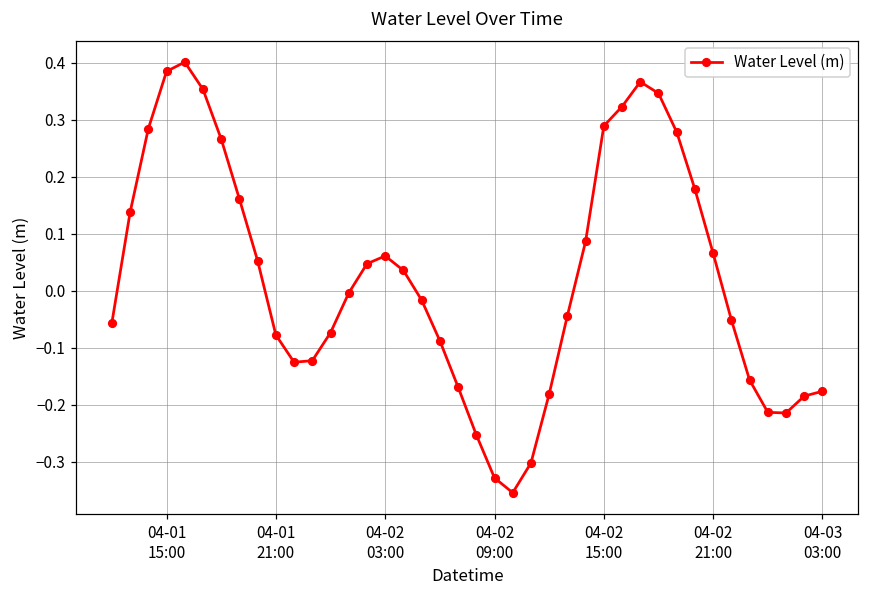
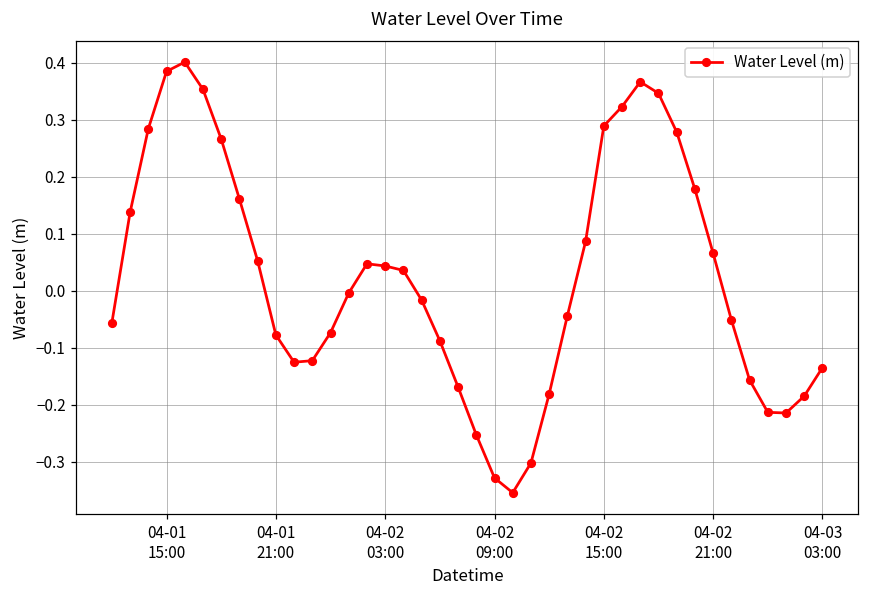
04-02 03:00: 0.06 -> 0.04
04-03 03:00: -0.18 -> -0.14
